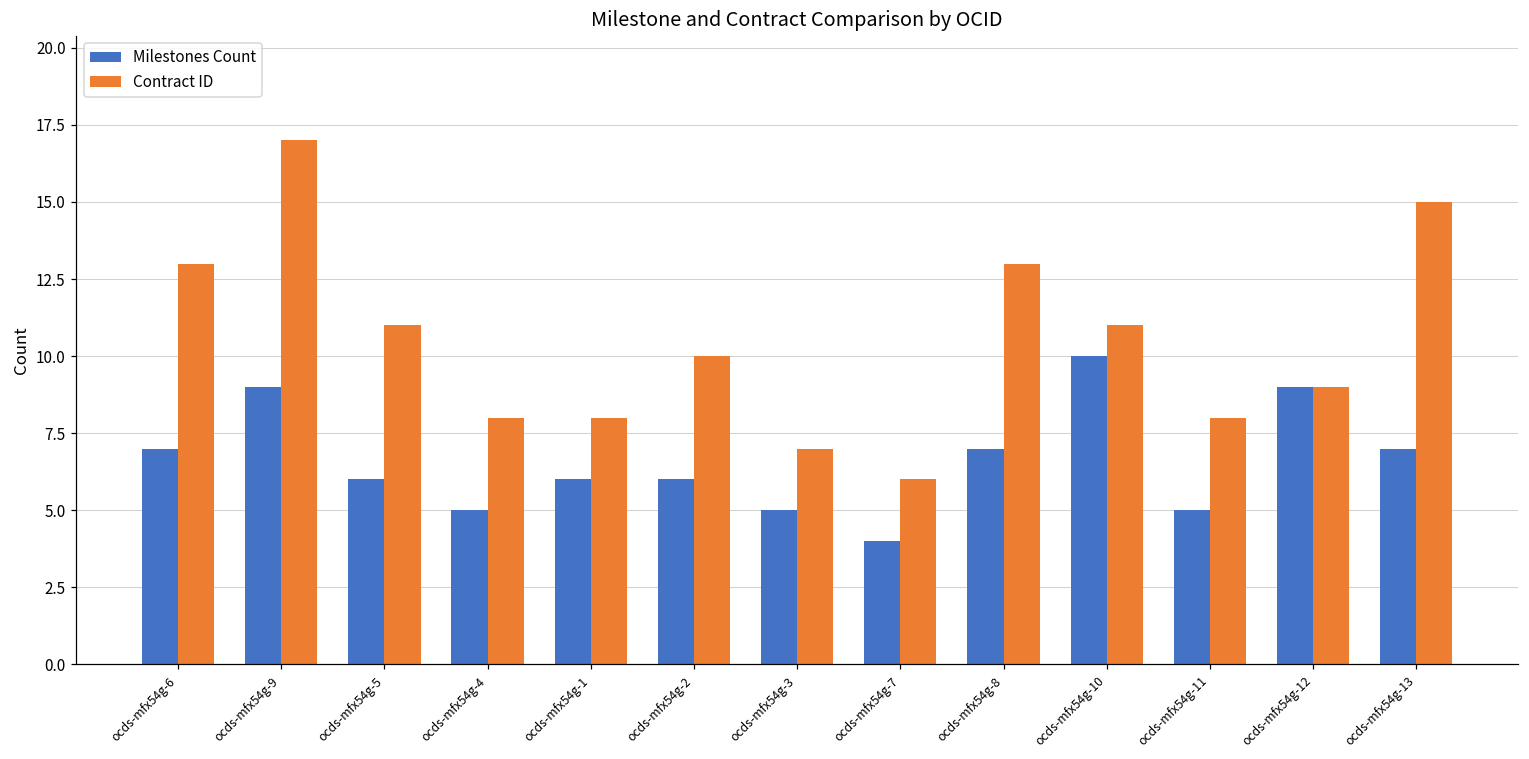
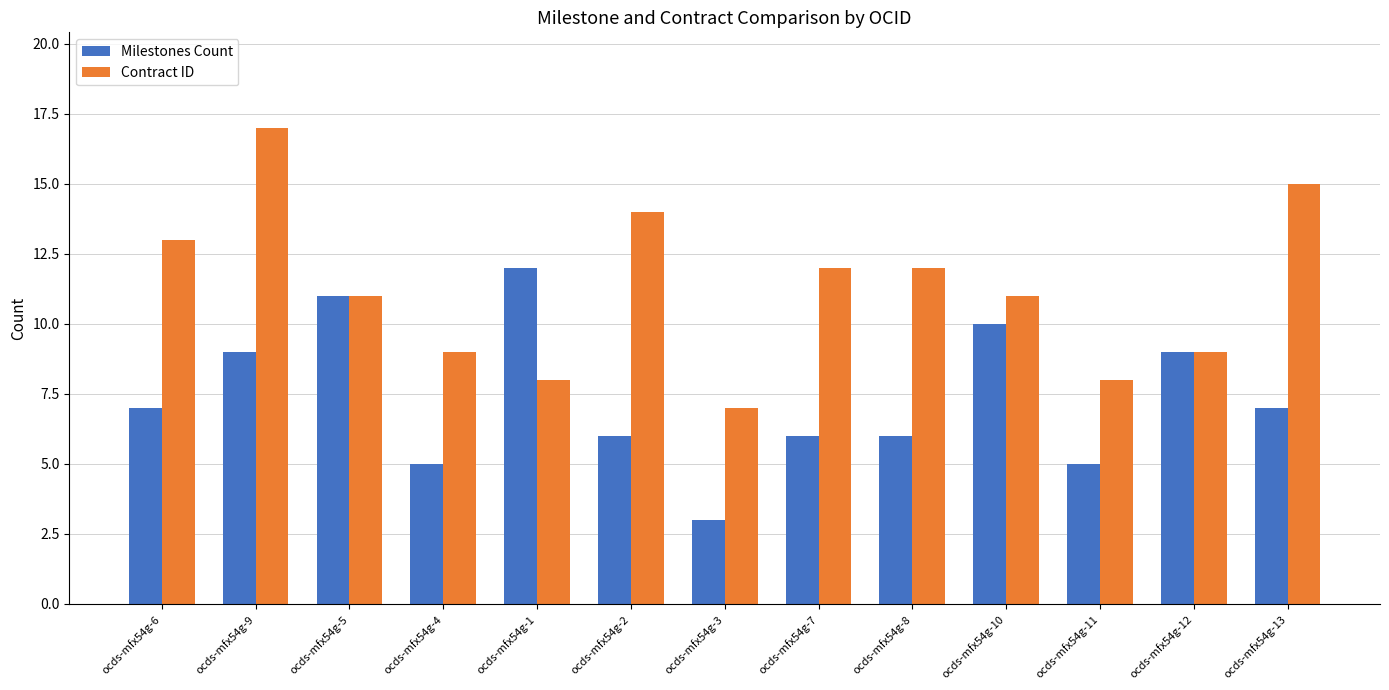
Milestones Count, ocds-mfx54g-5: 6 -> 11
Contract ID, ocds-mfx54g-4: 8 -> 9
Milestones Count, ocds-mfx54g-1: 6 -> 12
Contract ID, ocds-mfx54g-2: 10 -> 14
Milestones Count, ocds-mfx54g-3: 5 -> 3
Milestones Count, ocds-mfx54g-7: 4 -> 6
Contract ID, ocds-mfx54g-7: 6 -> 12
Milestones Count, ocds-mfx54g-8: 7 -> 6
Contract ID, ocds-mfx54g-8: 13 -> 12
